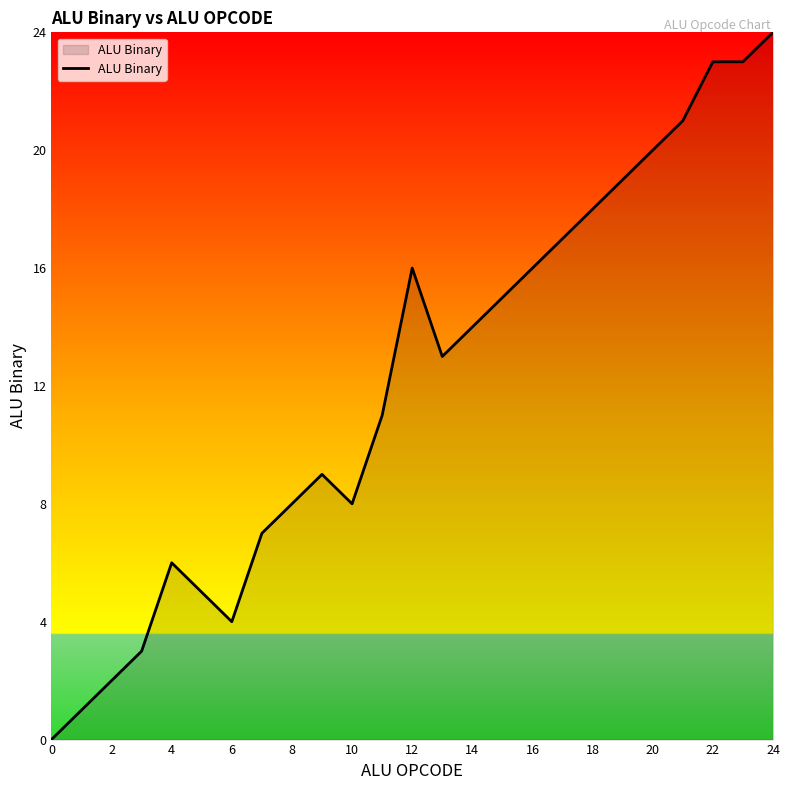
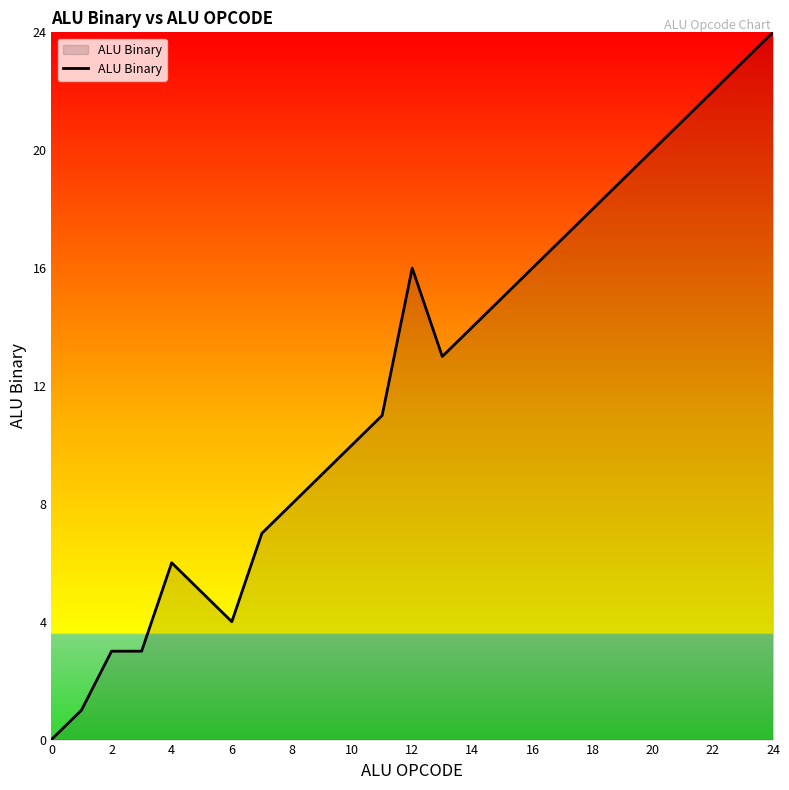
2: 2 -> 3
10: 8 -> 10
22: 23 -> 22
